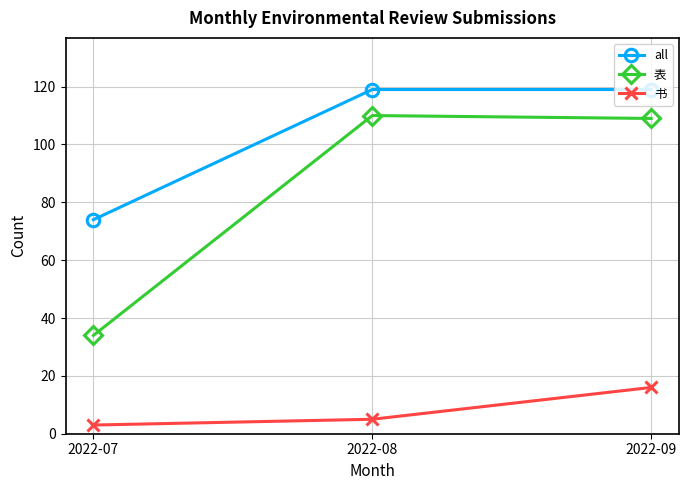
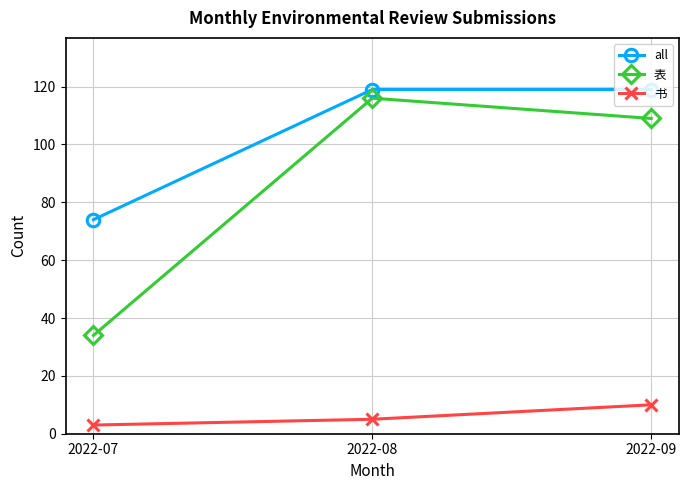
表, 2022-08: 110 -> 116
书, 2022-09: 16 -> 10
